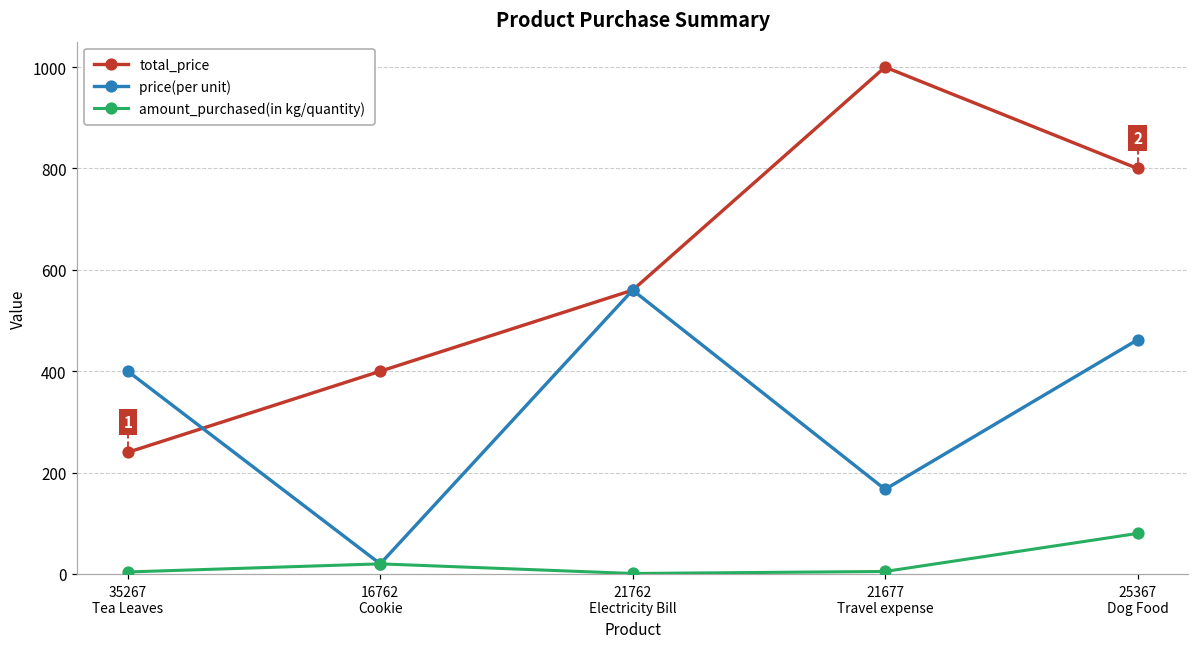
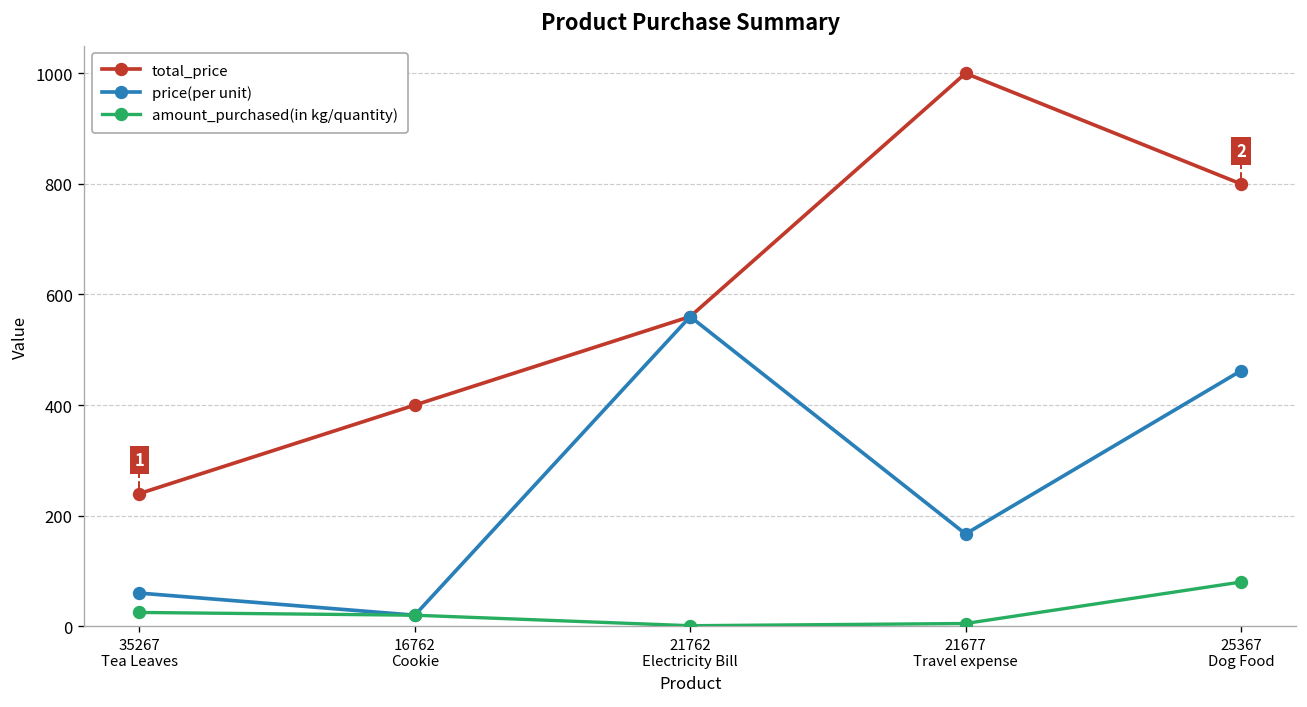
price(per unit), 35267 Tea Leaves: 400 -> 60
amount_purchased(in kg/quantity), 35267 Tea Leaves: 0 -> 30
